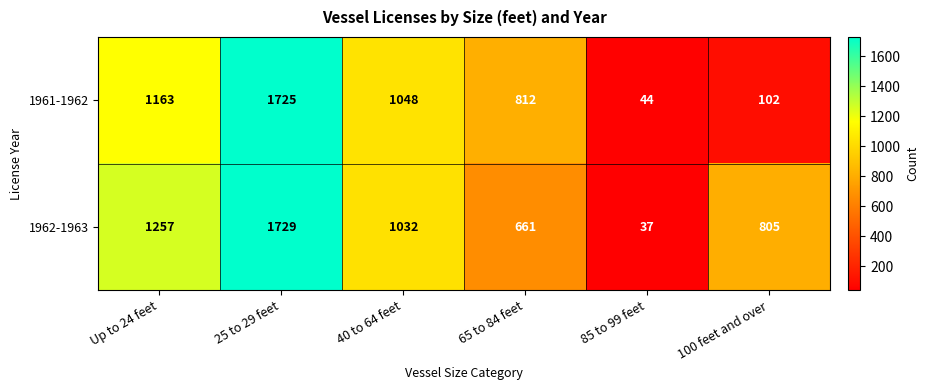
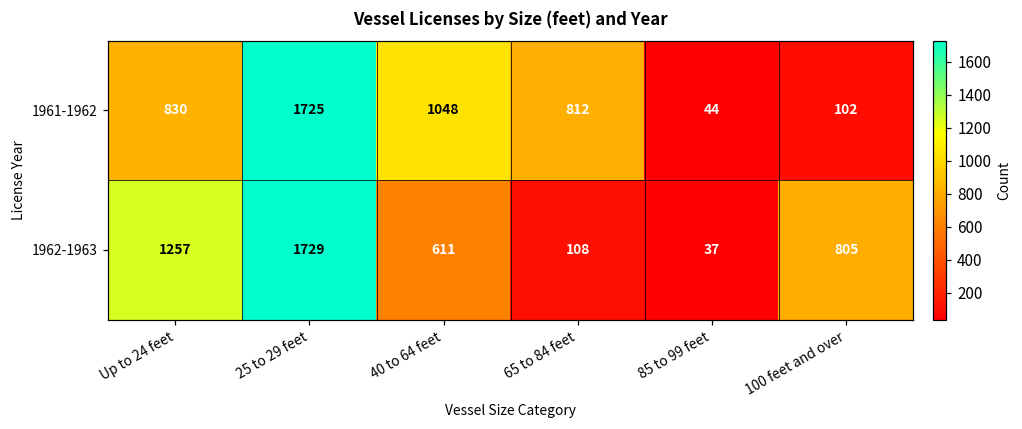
1961-1962, Up to 24 feet: 1163 -> 830
1962-1963, 40 to 64 feet: 1032 -> 611
1962-1963, 65 to 84 feet: 661 -> 108
